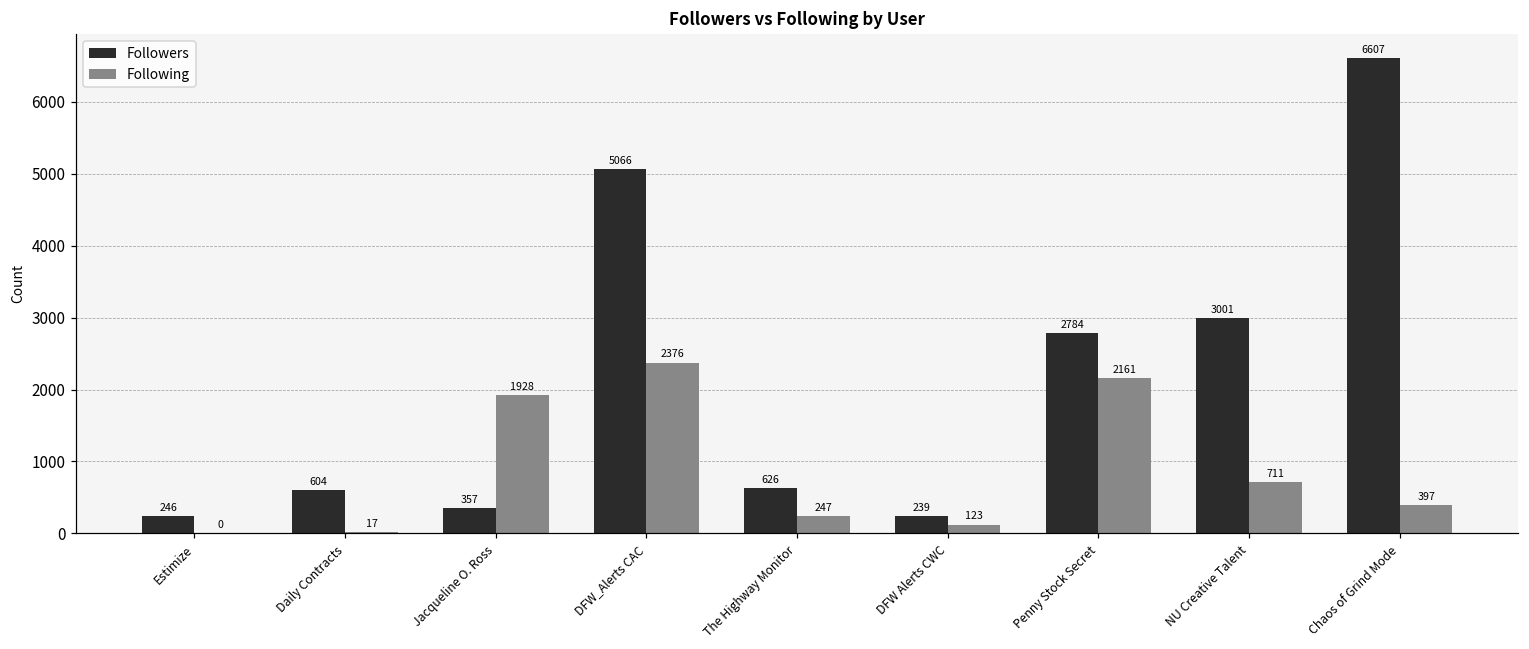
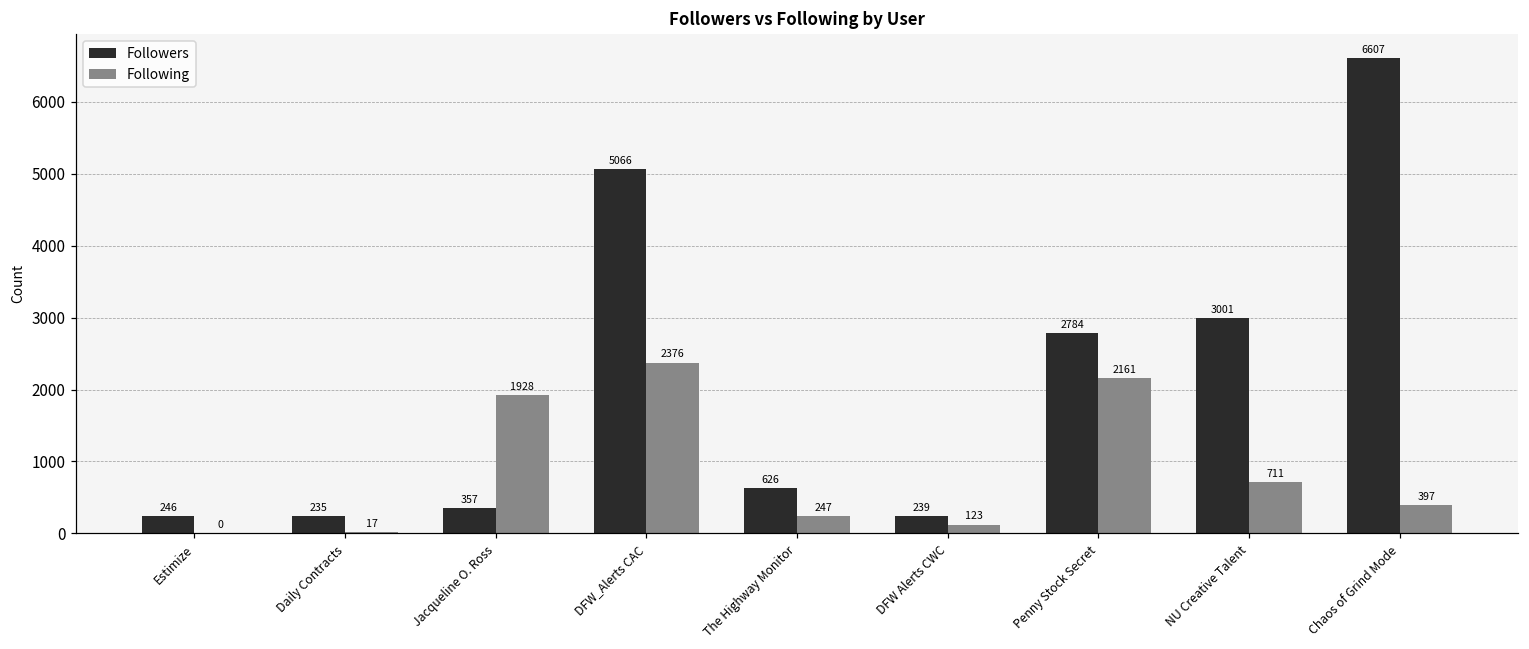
Followers, Daily Contracts: 604 -> 235
